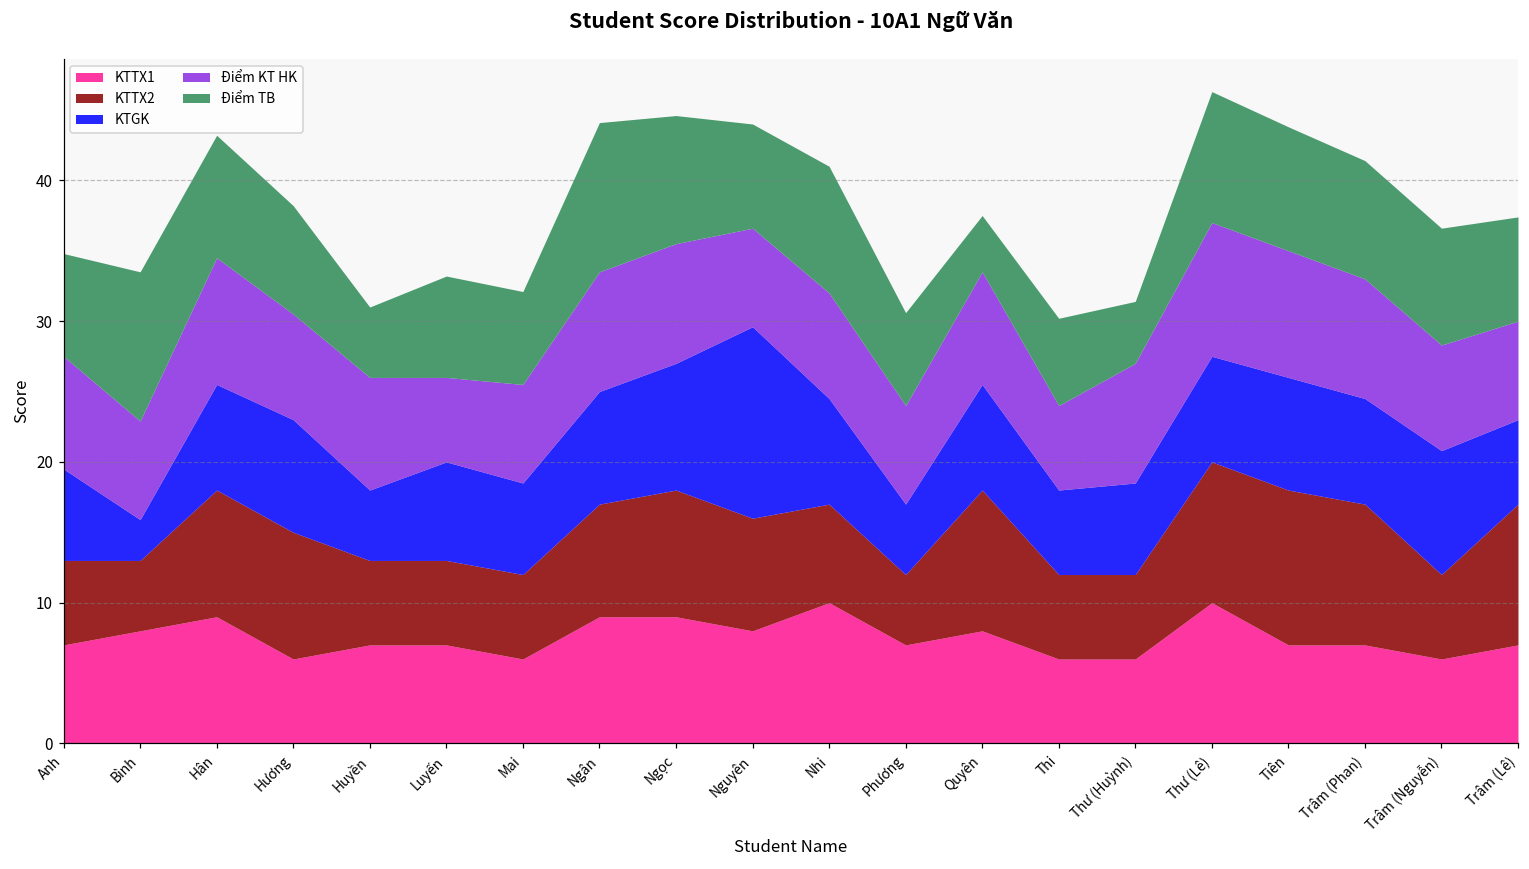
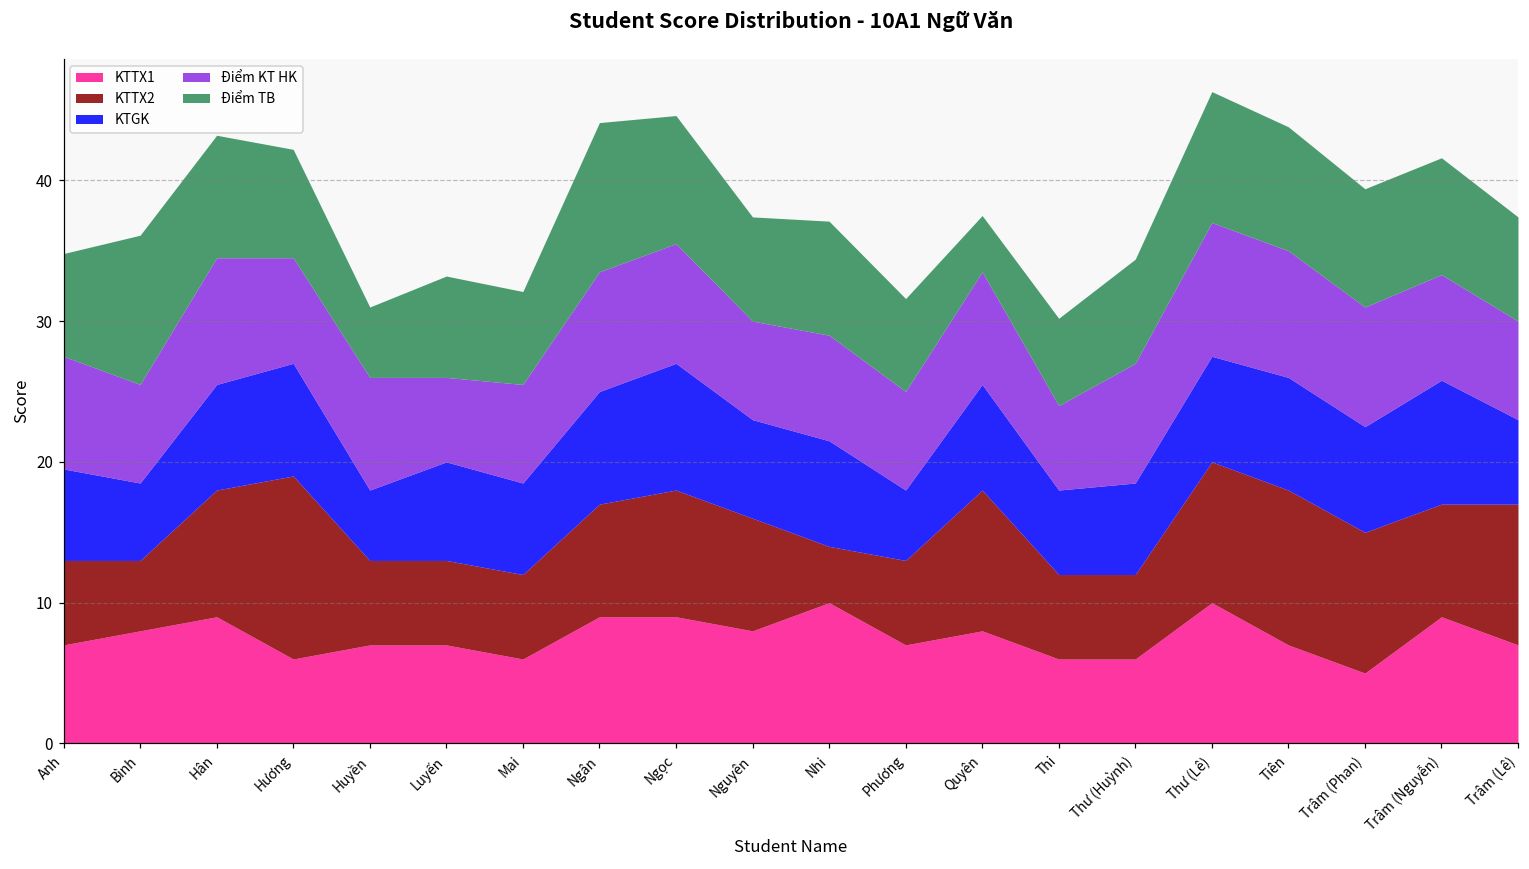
KTGK, Bình: 2.9 -> 5.5
KTTX2, Hương: 9 -> 13
KTGK, Nguyên: 13.6 -> 7.0
KTTX2, Nhi: 7 -> 4
Điểm TB, Nhi: 9.0 -> 8.1
KTTX2, Phương: 5 -> 6
Điểm TB, Thư (Huỳnh): 4.4 -> 7.4
KTTX1, Trâm (Phan): 7 -> 5
KTTX1, Trâm (Nguyễn): 6 -> 9
KTTX2, Trâm (Nguyễn): 6 -> 8
